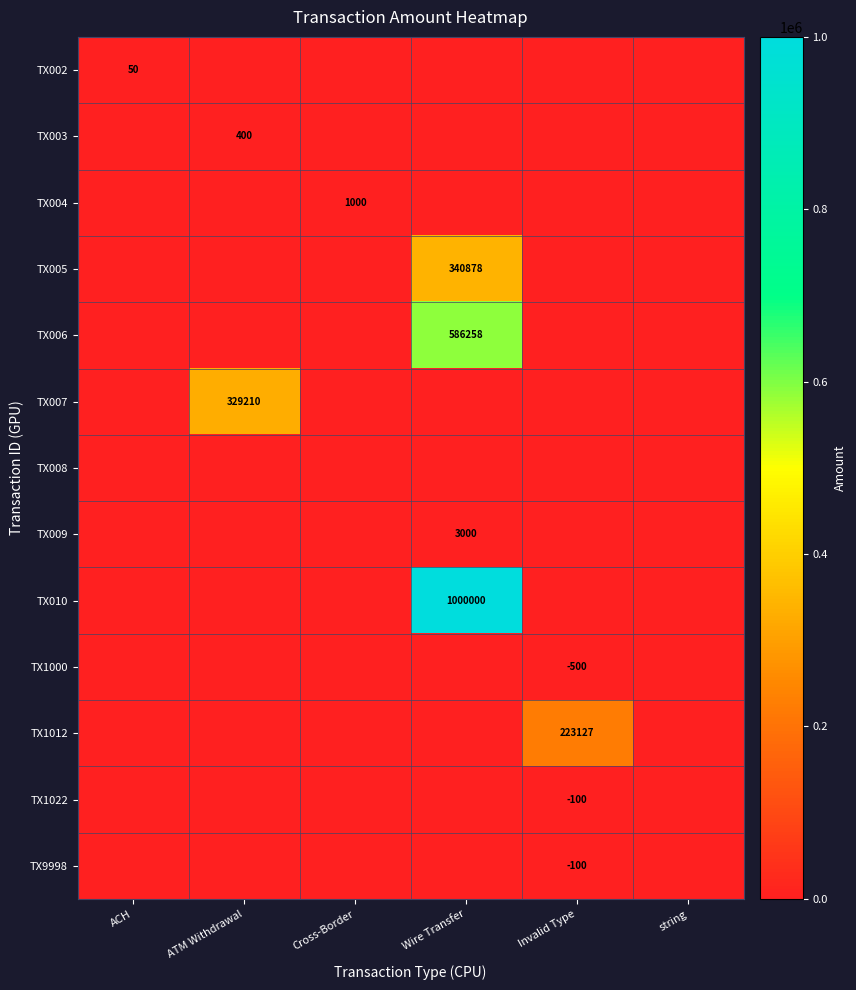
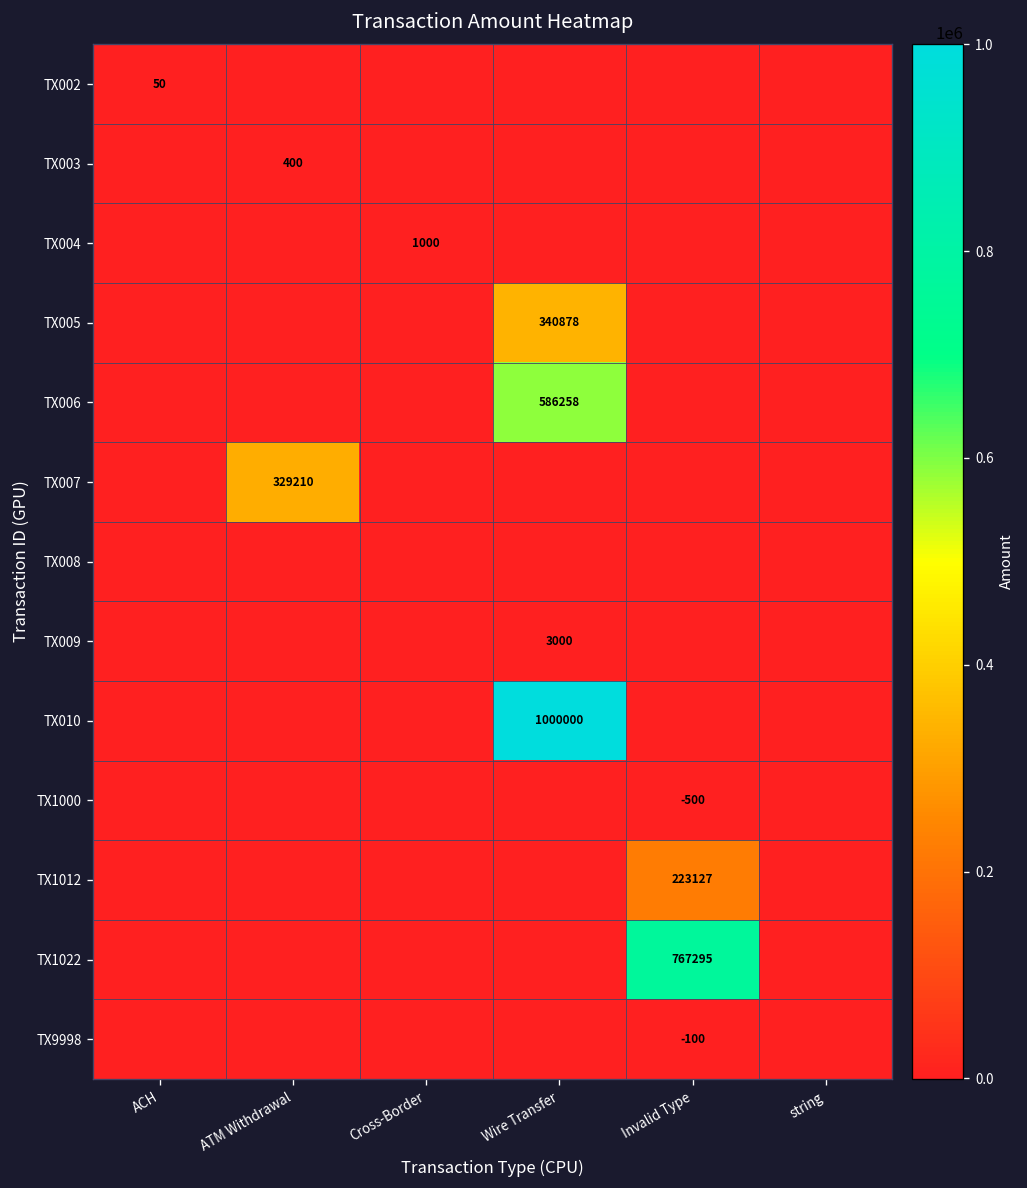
TX1022, Invalid Type: -100 -> 767295
